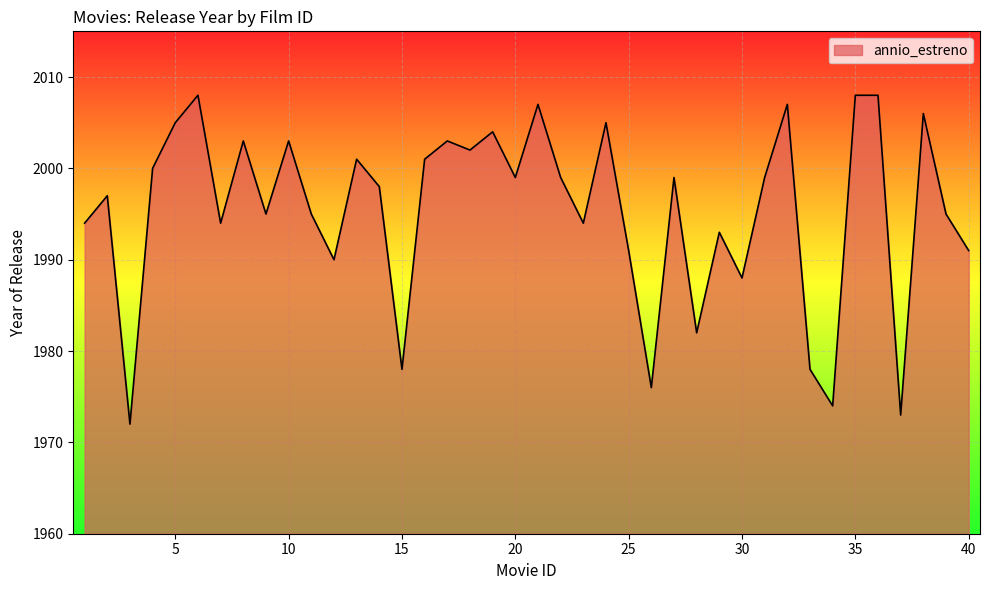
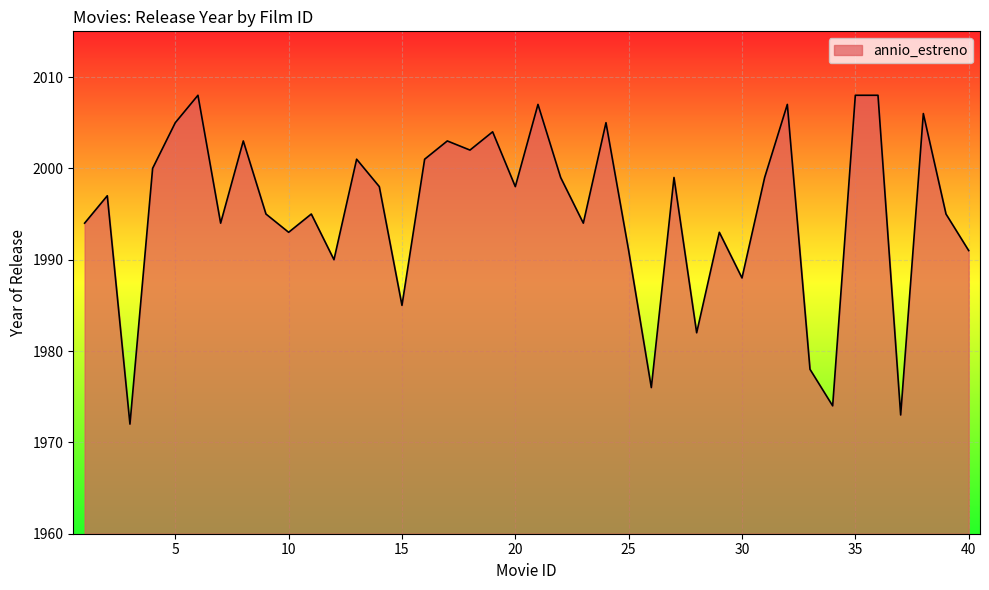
10: 2003 -> 1993
15: 1978 -> 1985
20: 1999 -> 1998
